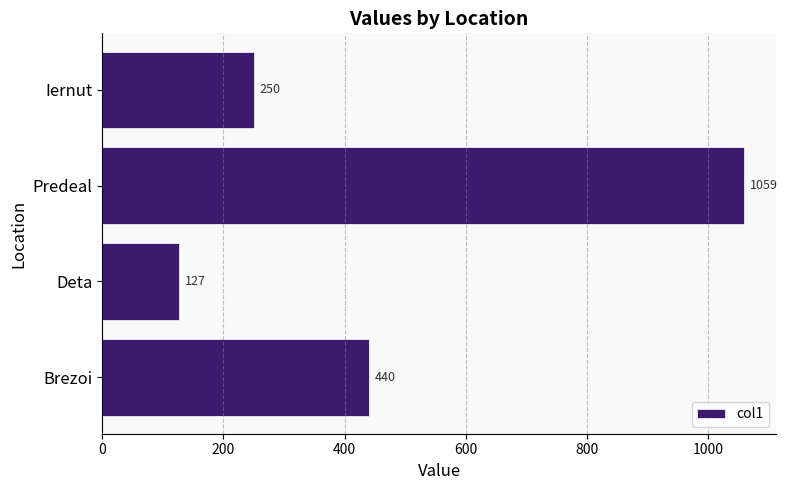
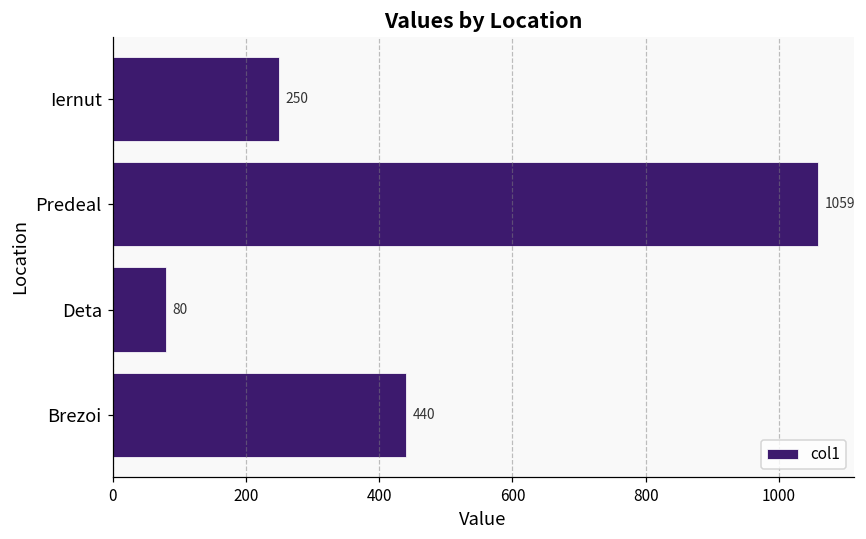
Deta: 127 -> 80
